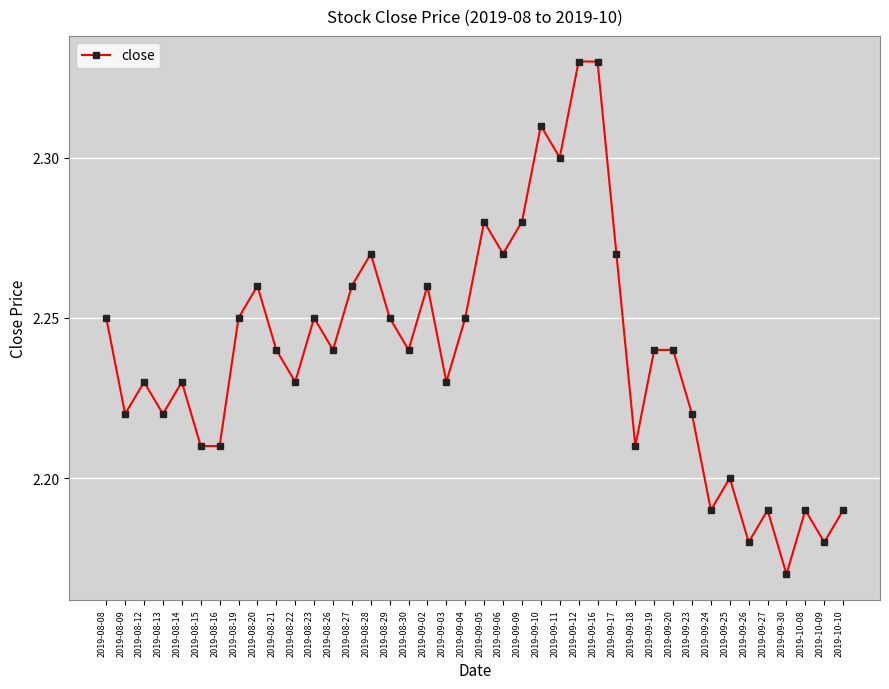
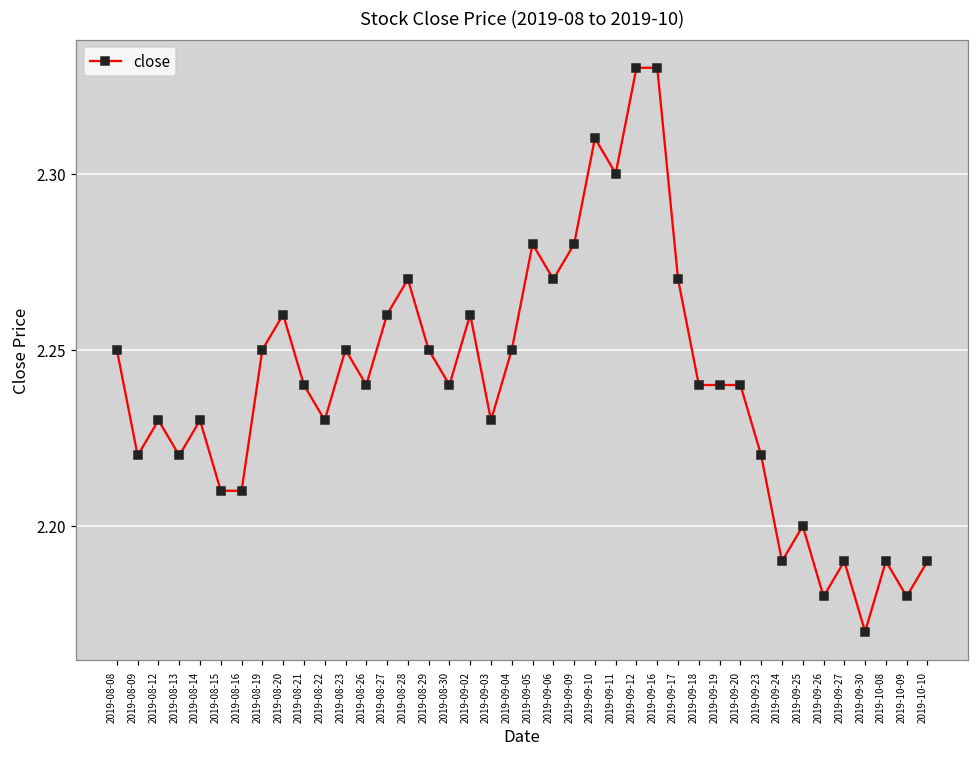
2019-09-18: 2.21 -> 2.24
